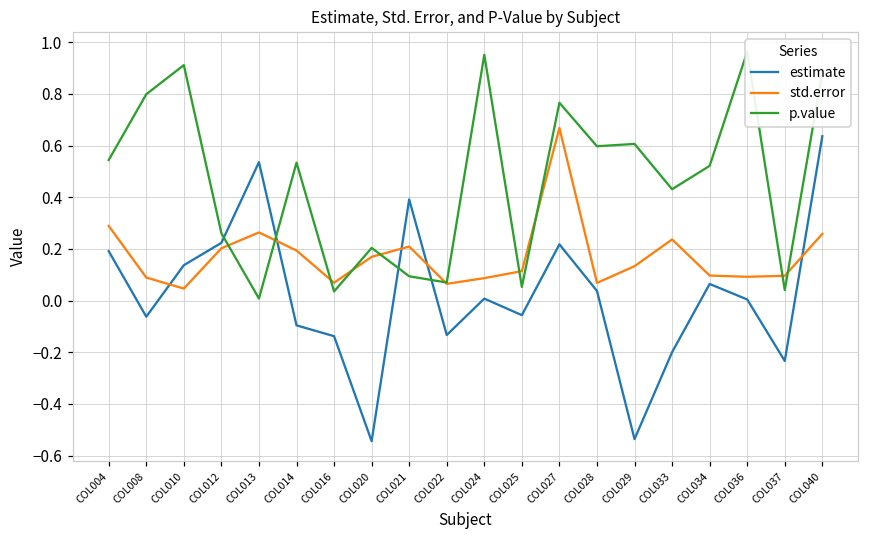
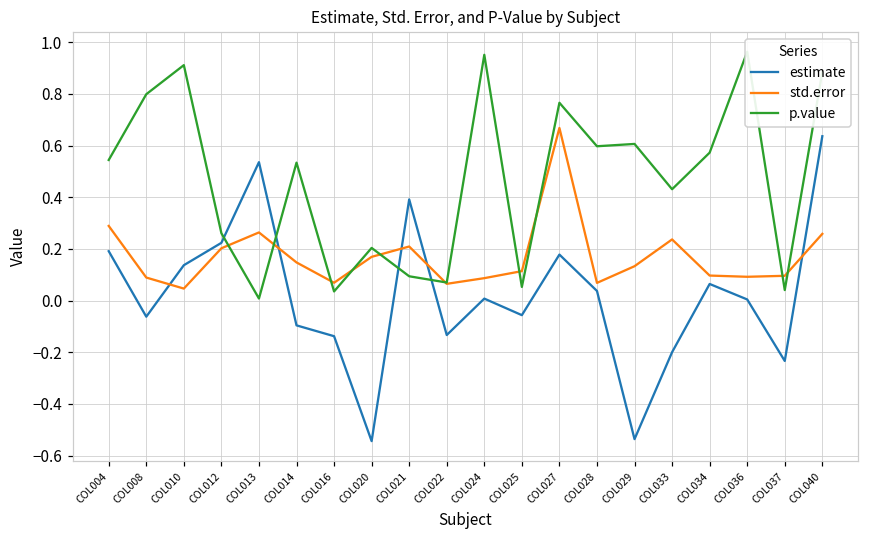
std.error, COL014: 0.19 -> 0.15
estimate, COL027: 0.22 -> 0.18
p.value, COL034: 0.52 -> 0.57
